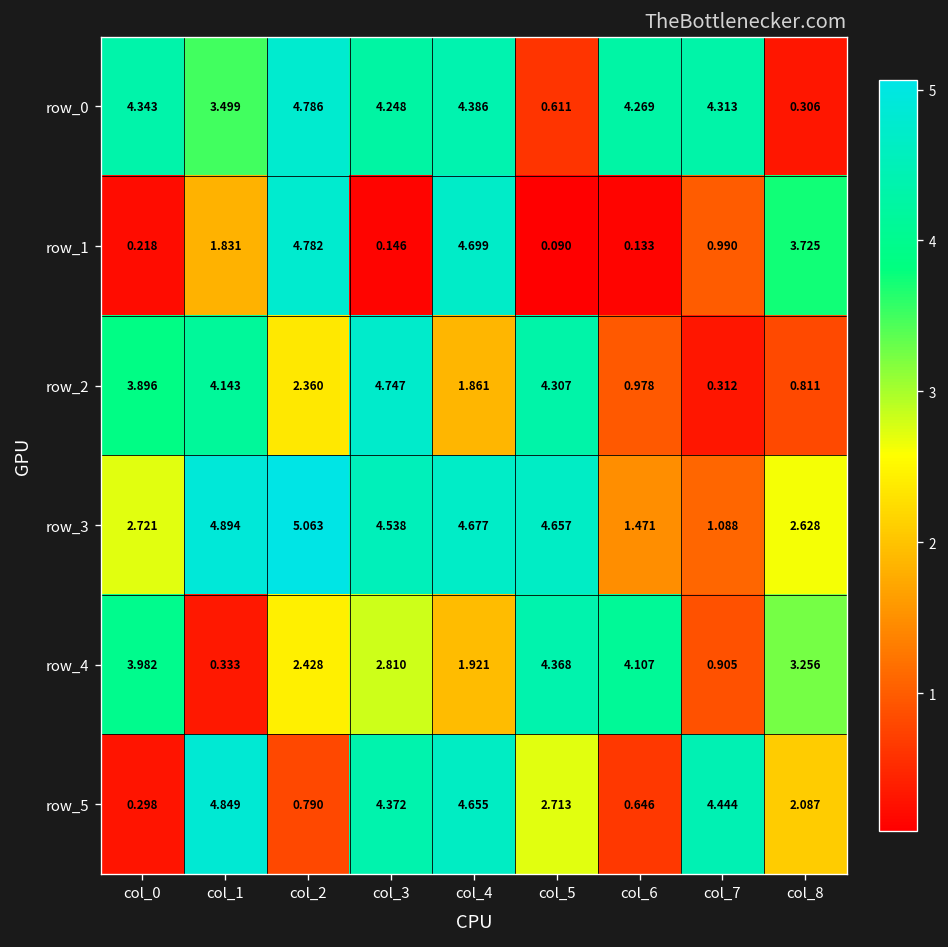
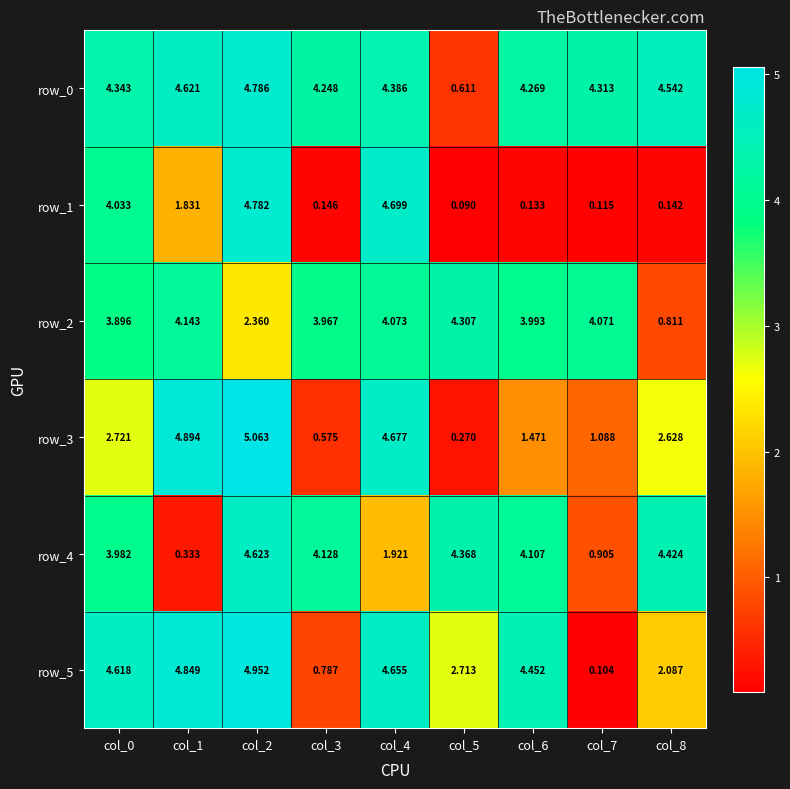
row_0, col_1: 3.499 -> 4.621
row_0, col_8: 0.306 -> 4.542
row_1, col_0: 0.218 -> 4.033
row_1, col_7: 0.990 -> 0.115
row_1, col_8: 3.725 -> 0.142
row_2, col_3: 4.747 -> 3.967
row_2, col_4: 1.861 -> 4.073
row_2, col_6: 0.978 -> 3.993
row_2, col_7: 0.312 -> 4.071
row_3, col_3: 4.538 -> 0.575
row_3, col_5: 4.657 -> 0.270
row_4, col_2: 2.428 -> 4.623
row_4, col_3: 2.810 -> 4.128
row_4, col_8: 3.256 -> 4.424
row_5, col_0: 0.298 -> 4.618
row_5, col_2: 0.790 -> 4.952
row_5, col_3: 4.372 -> 0.787
row_5, col_6: 0.646 -> 4.452
row_5, col_7: 4.444 -> 0.104
